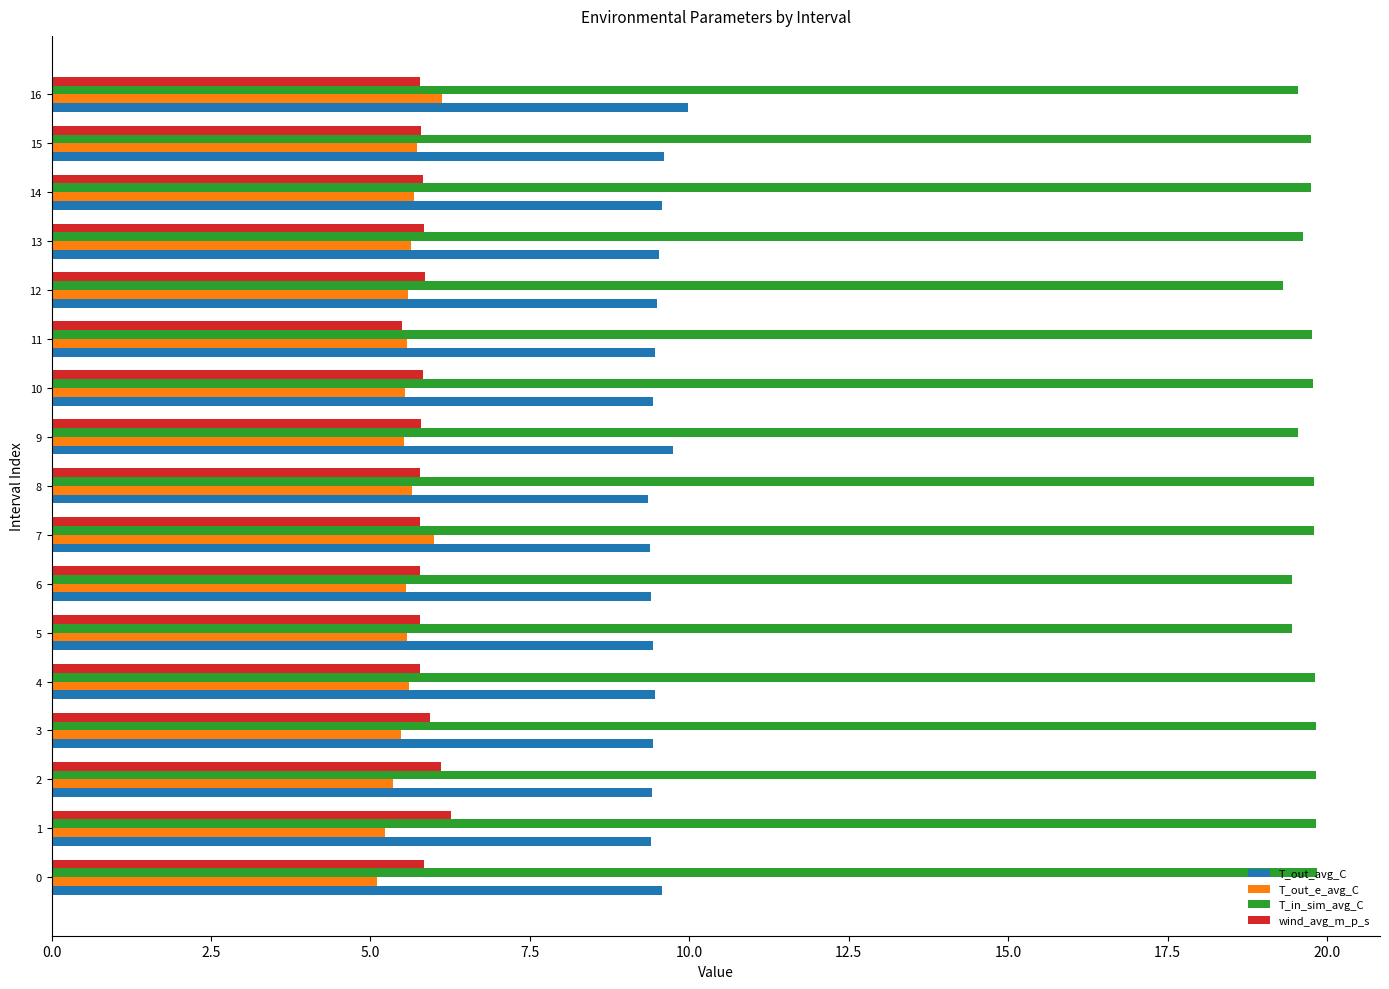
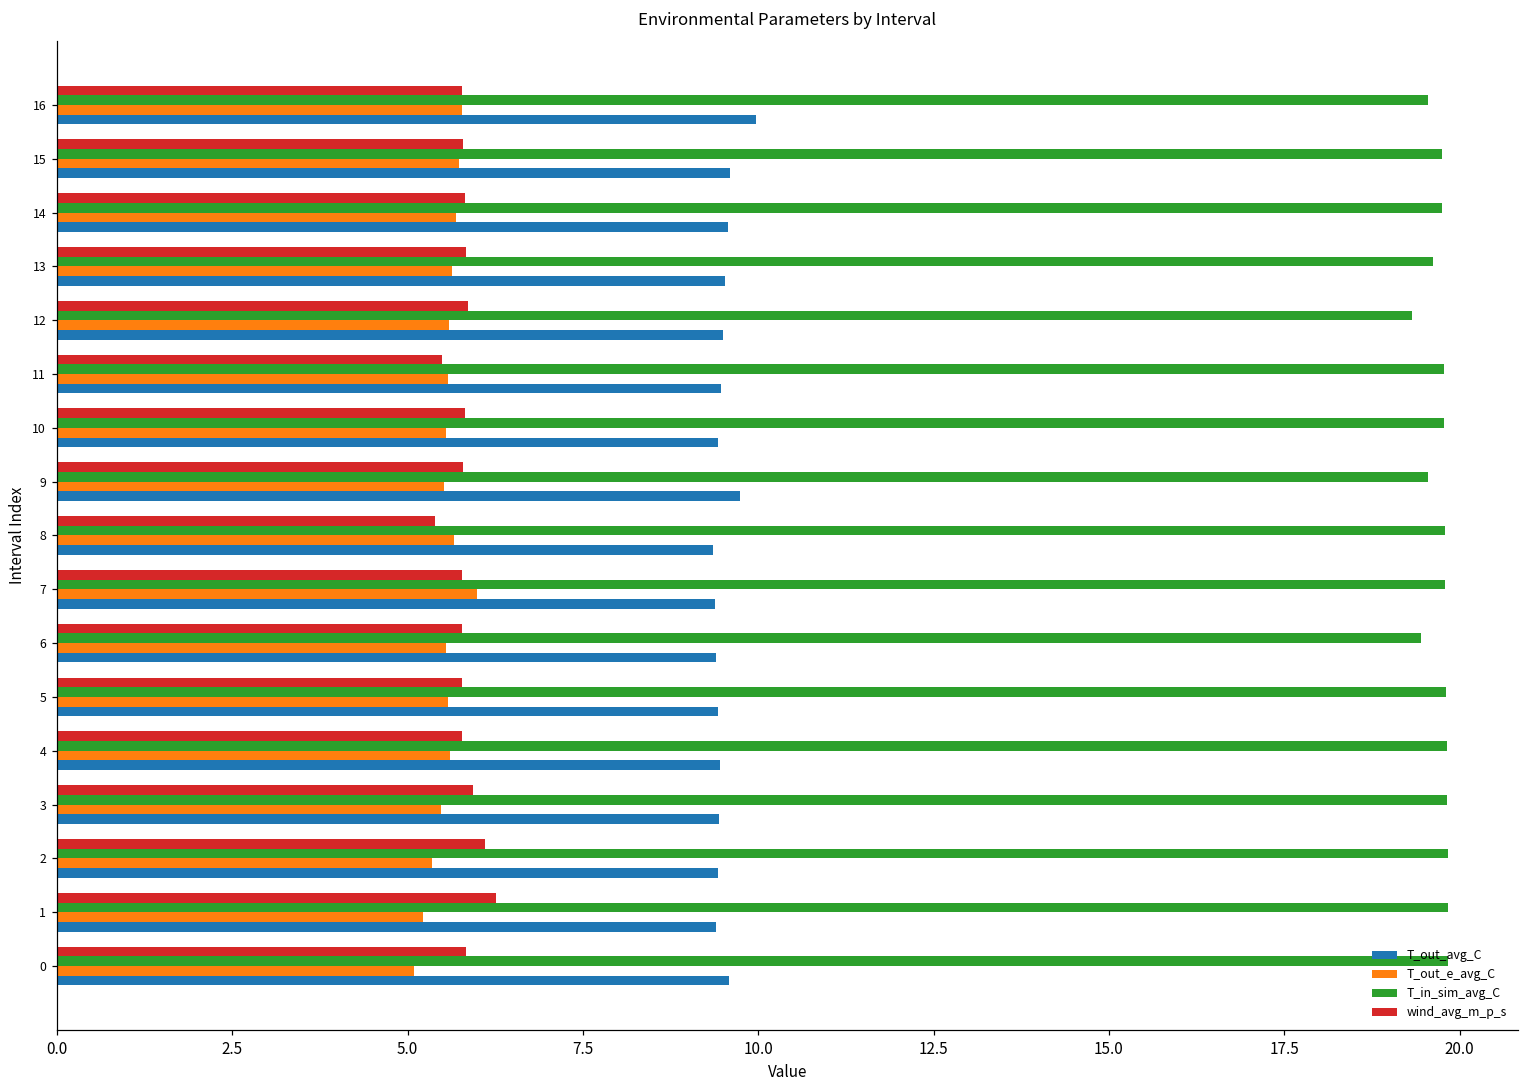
T_out_e_avg_C, 16: 6.1 -> 5.8
wind_avg_m_p_s, 8: 5.8 -> 5.4
T_in_sim_avg_C, 5: 19.4 -> 19.8
